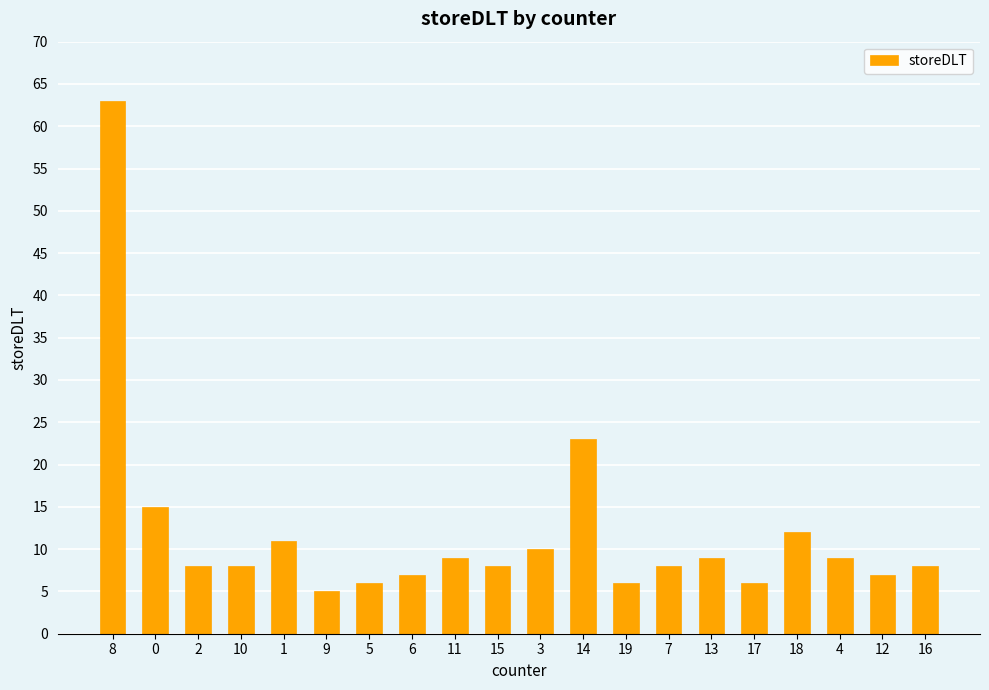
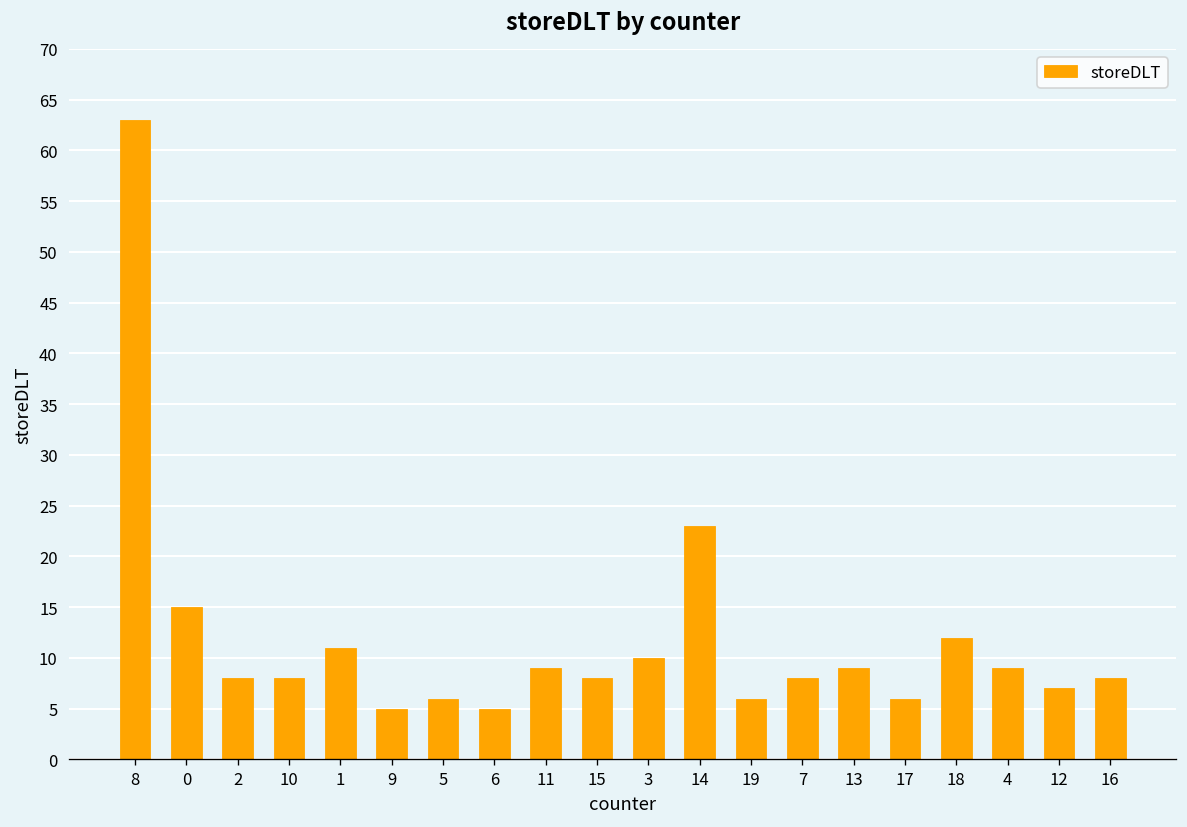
6: 7 -> 5
